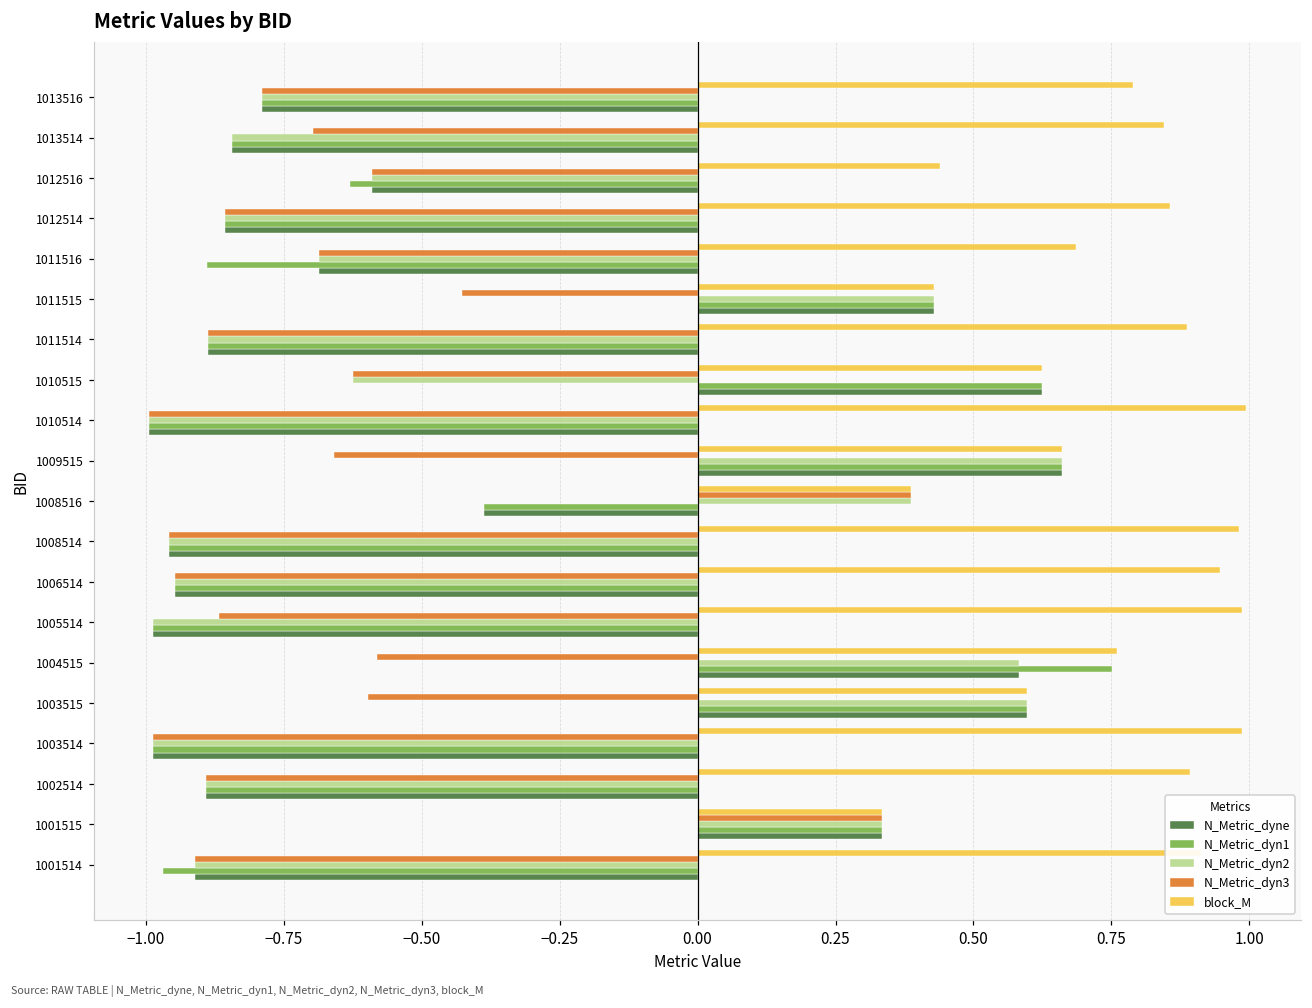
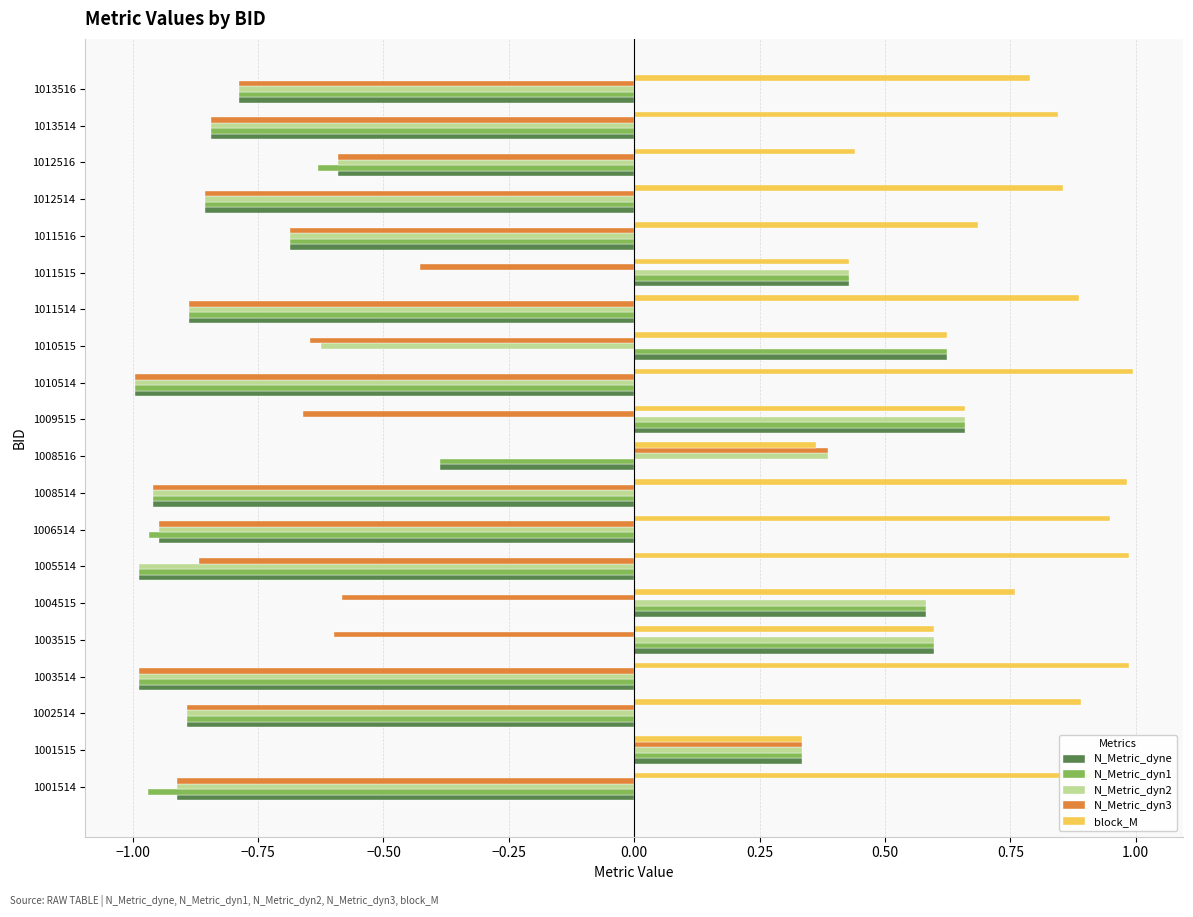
N_Metric_dyn3, 1013514: -0.70 -> -0.85
N_Metric_dyn1, 1011516: -0.89 -> -0.69
N_Metric_dyn3, 1010515: -0.62 -> -0.65
block_M, 1008516: 0.39 -> 0.36
N_Metric_dyn1, 1006514: -0.95 -> -0.97
N_Metric_dyn1, 1004515: 0.75 -> 0.58
